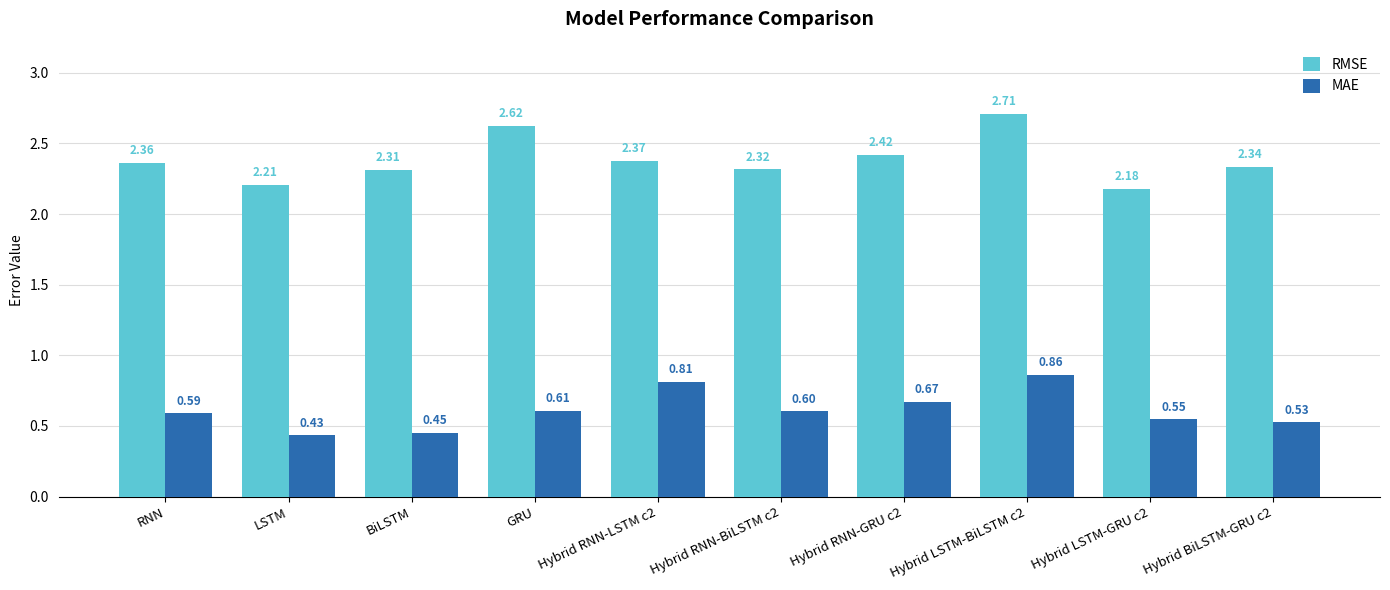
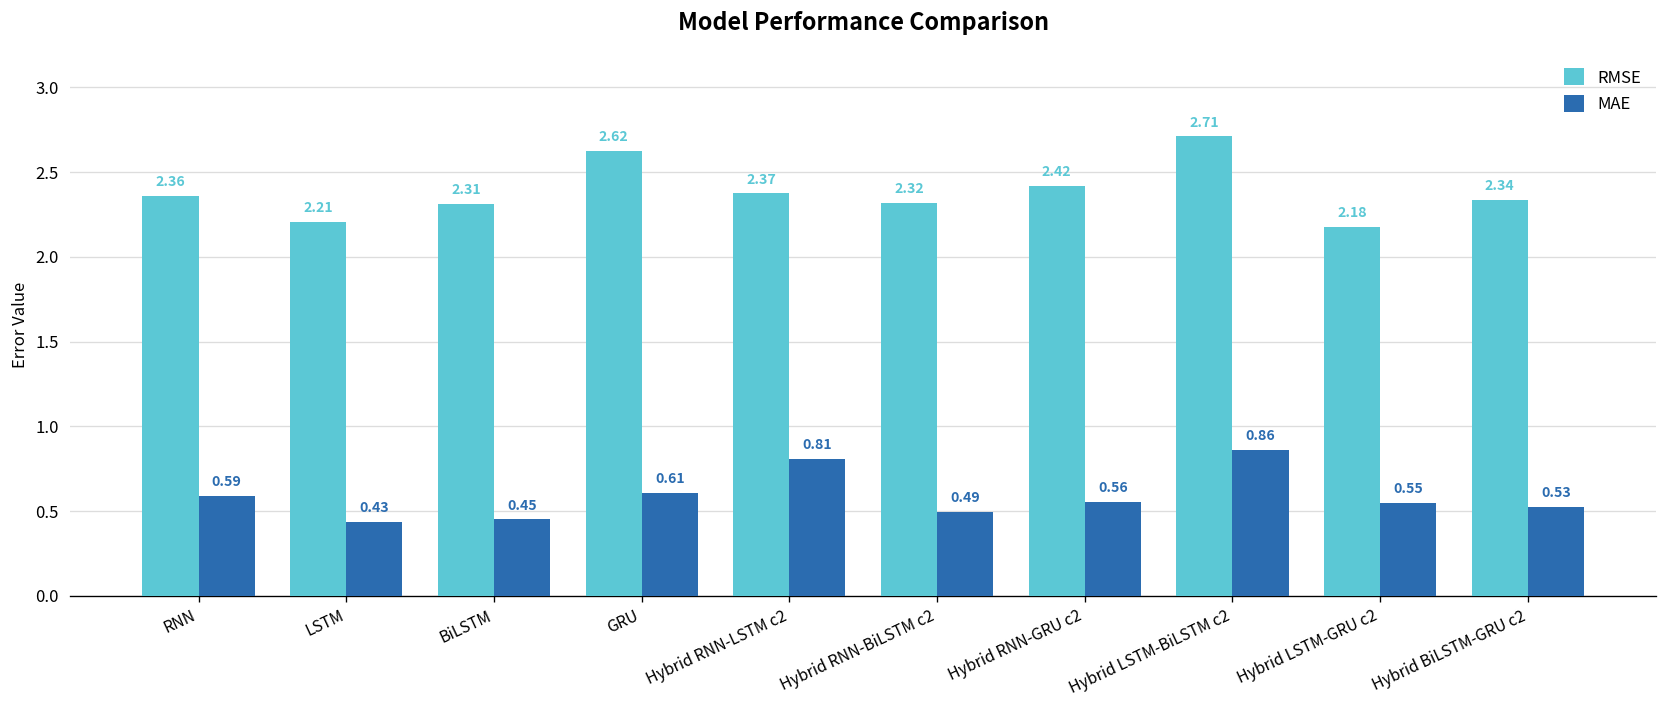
MAE, Hybrid RNN-BiLSTM c2: 0.60 -> 0.49
MAE, Hybrid RNN-GRU c2: 0.67 -> 0.56
